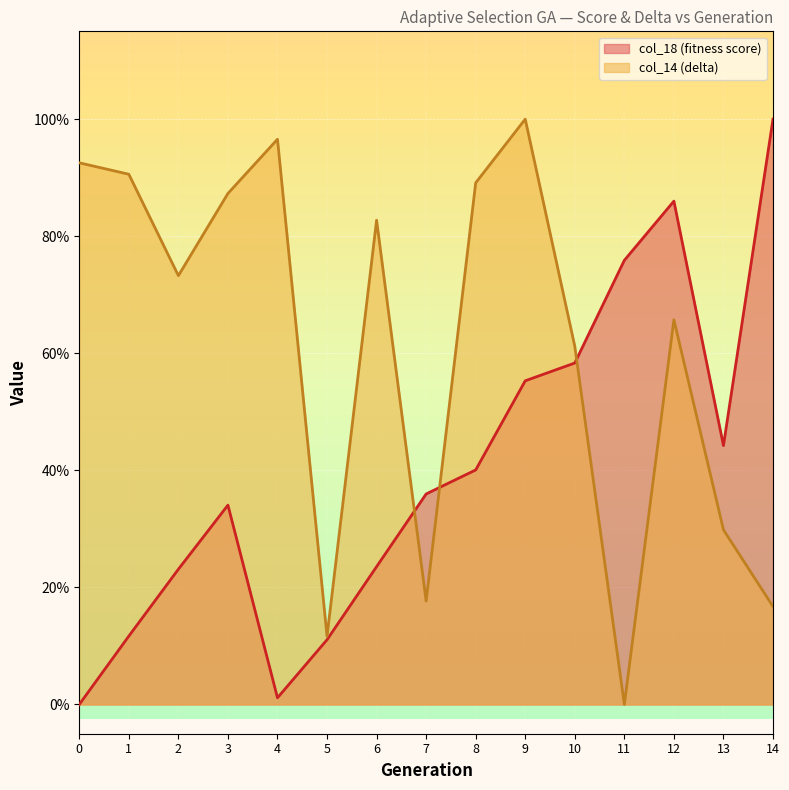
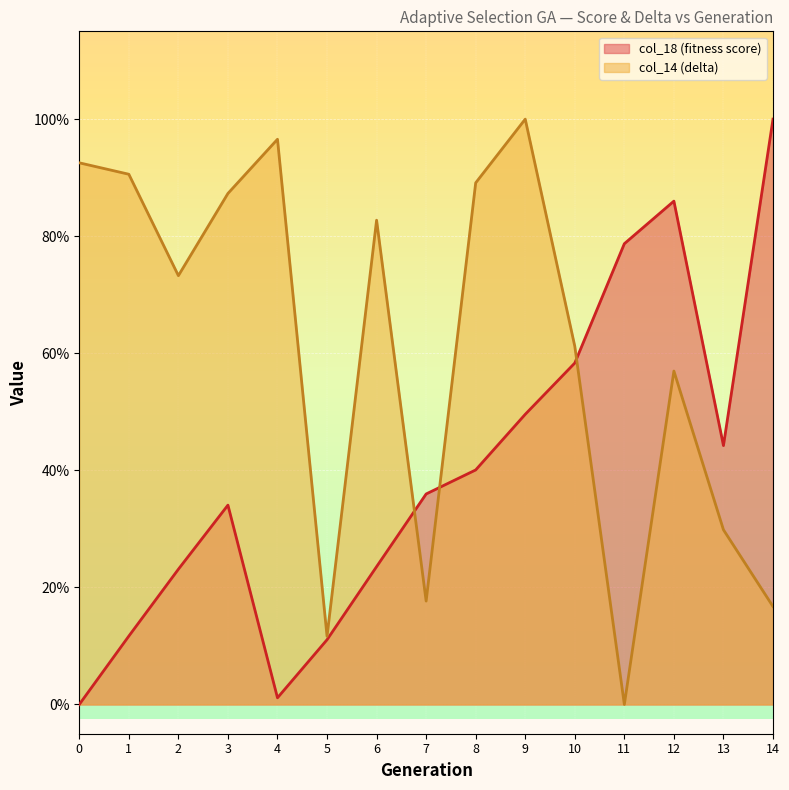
col_18 (fitness score), 9: 55% -> 50%
col_18 (fitness score), 11: 76% -> 79%
col_14 (delta), 12: 66% -> 57%
